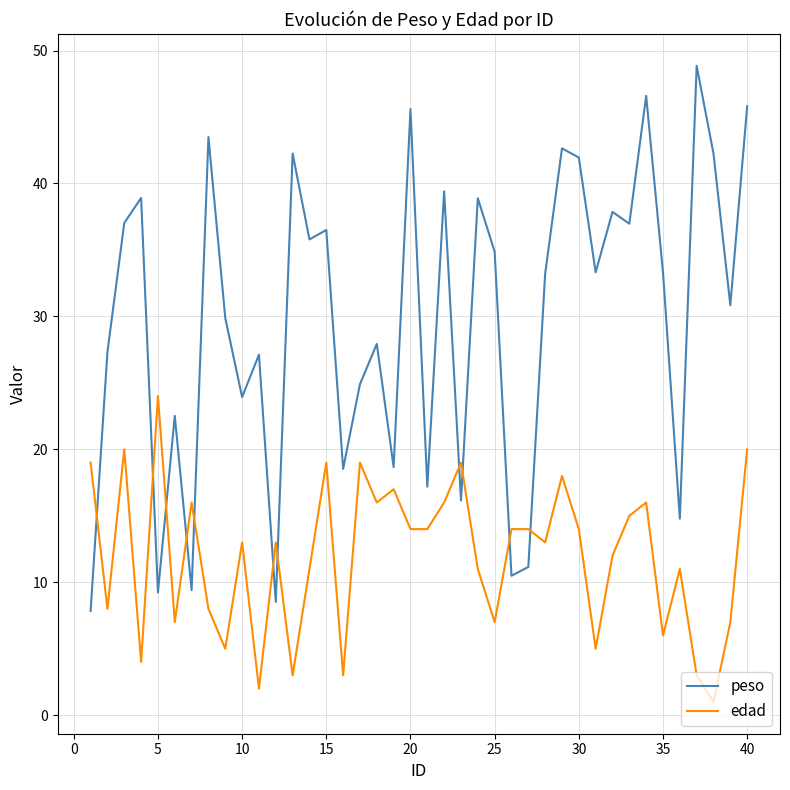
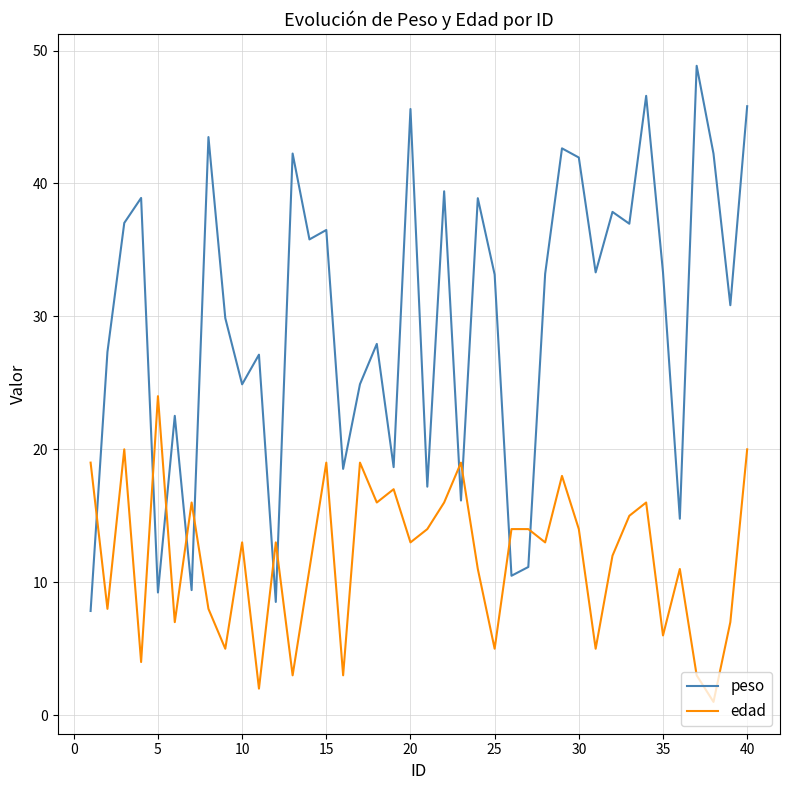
peso, 10: 23.9 -> 24.9
edad, 20: 14 -> 13
peso, 25: 34.9 -> 33.2
edad, 25: 7 -> 5
